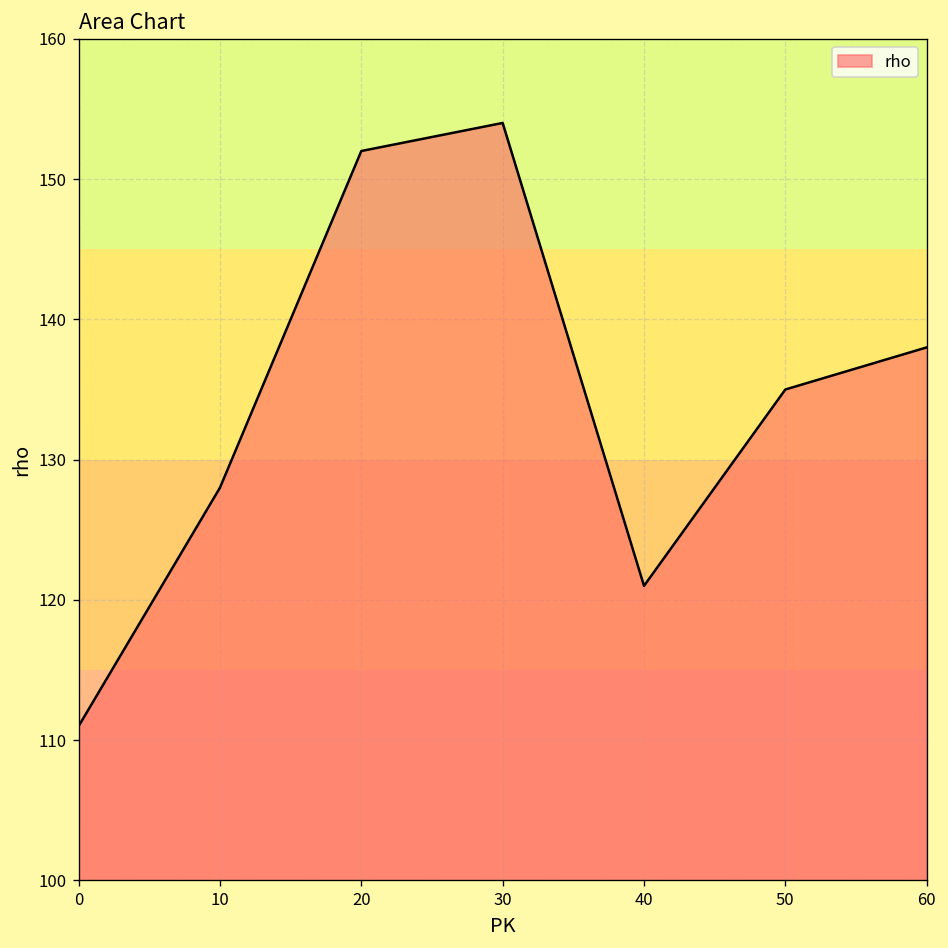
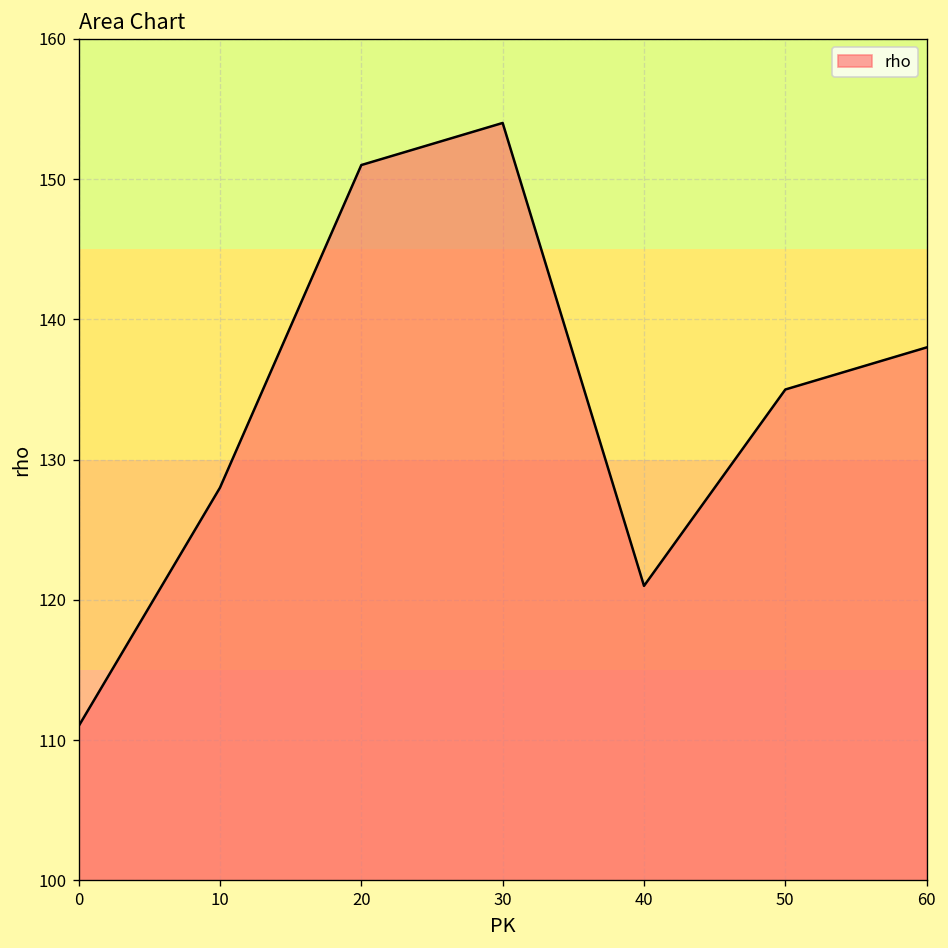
20: 152 -> 151
